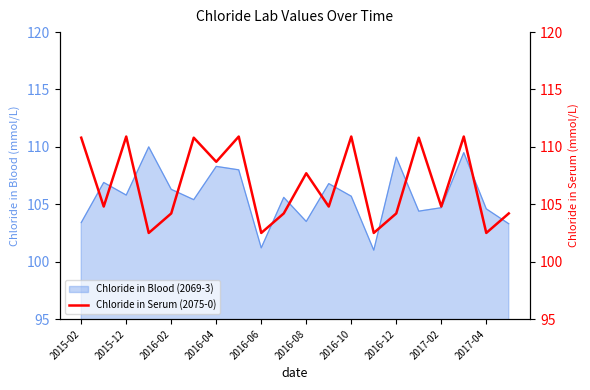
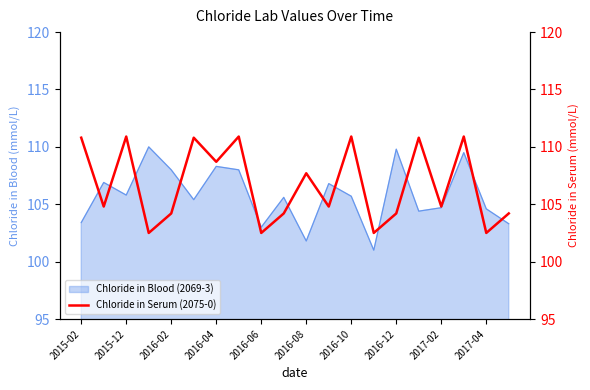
Chloride in Blood (2069-3), 2016-02: 106.3 -> 108.0
Chloride in Blood (2069-3), 2016-06: 101.2 -> 103.0
Chloride in Blood (2069-3), 2016-08: 103.5 -> 101.8
Chloride in Blood (2069-3), 2016-12: 109.1 -> 109.8
